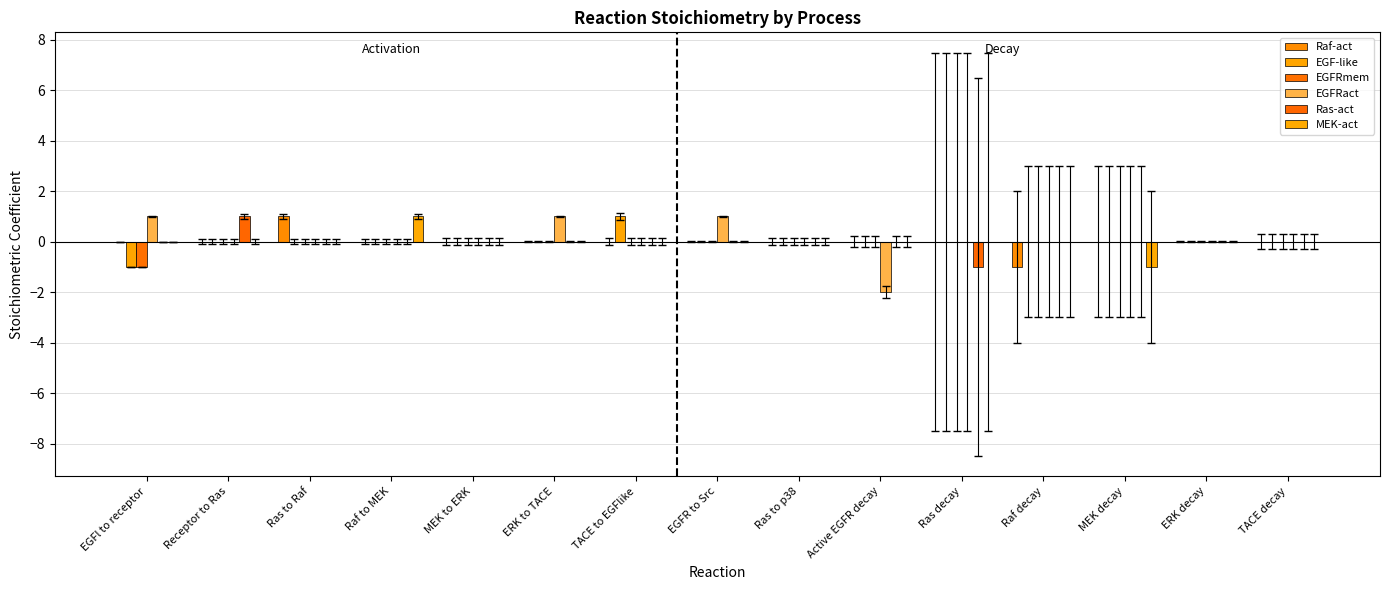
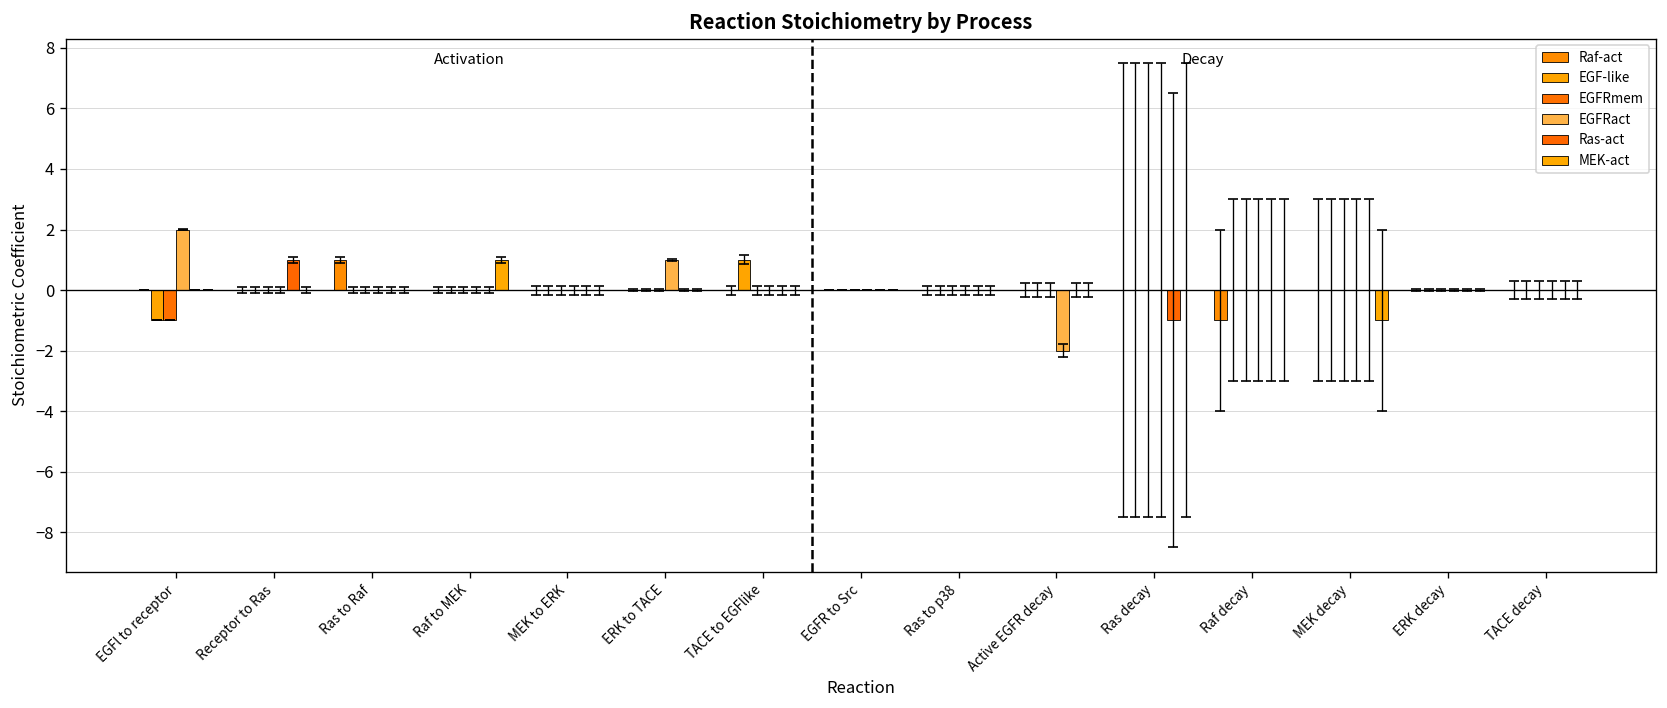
EGFRact, EGFl to receptor: 1 -> 2
EGFRact, EGFR to Src: 1 -> 0
